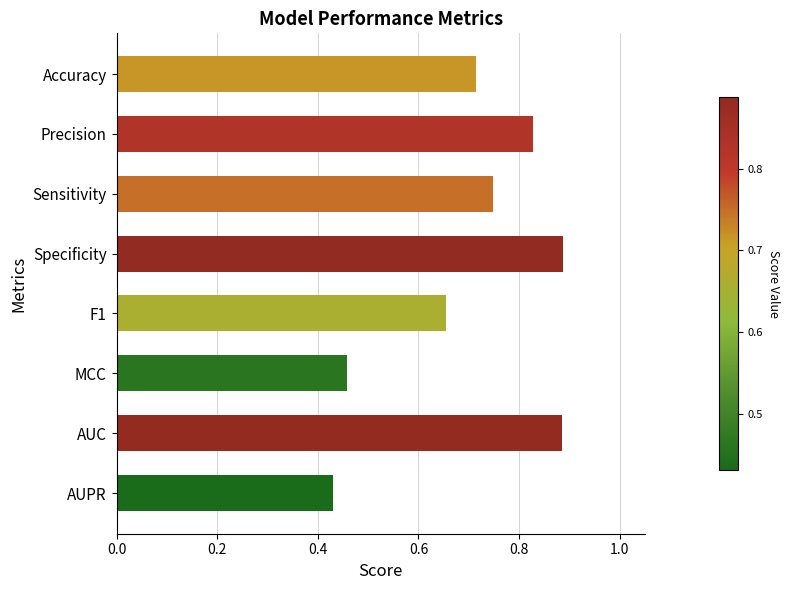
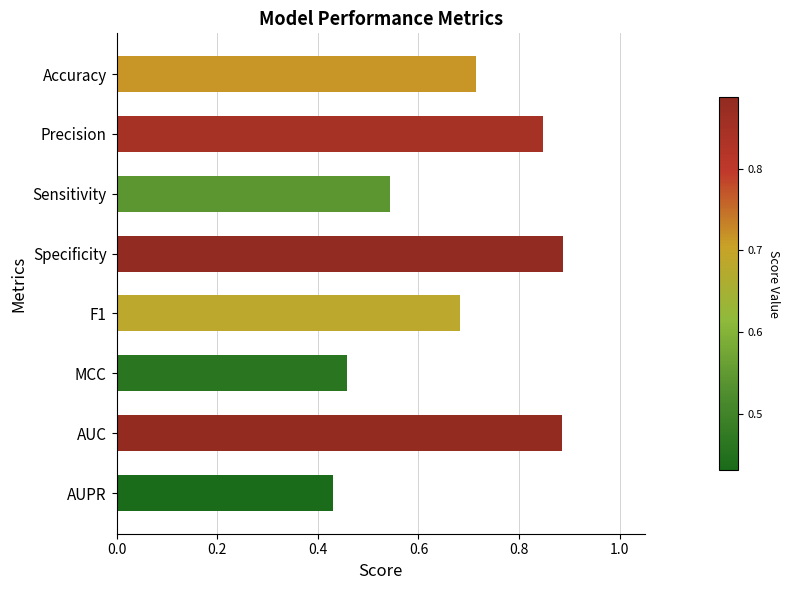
Precision: 0.83 -> 0.85
Sensitivity: 0.75 -> 0.54
F1: 0.66 -> 0.68
